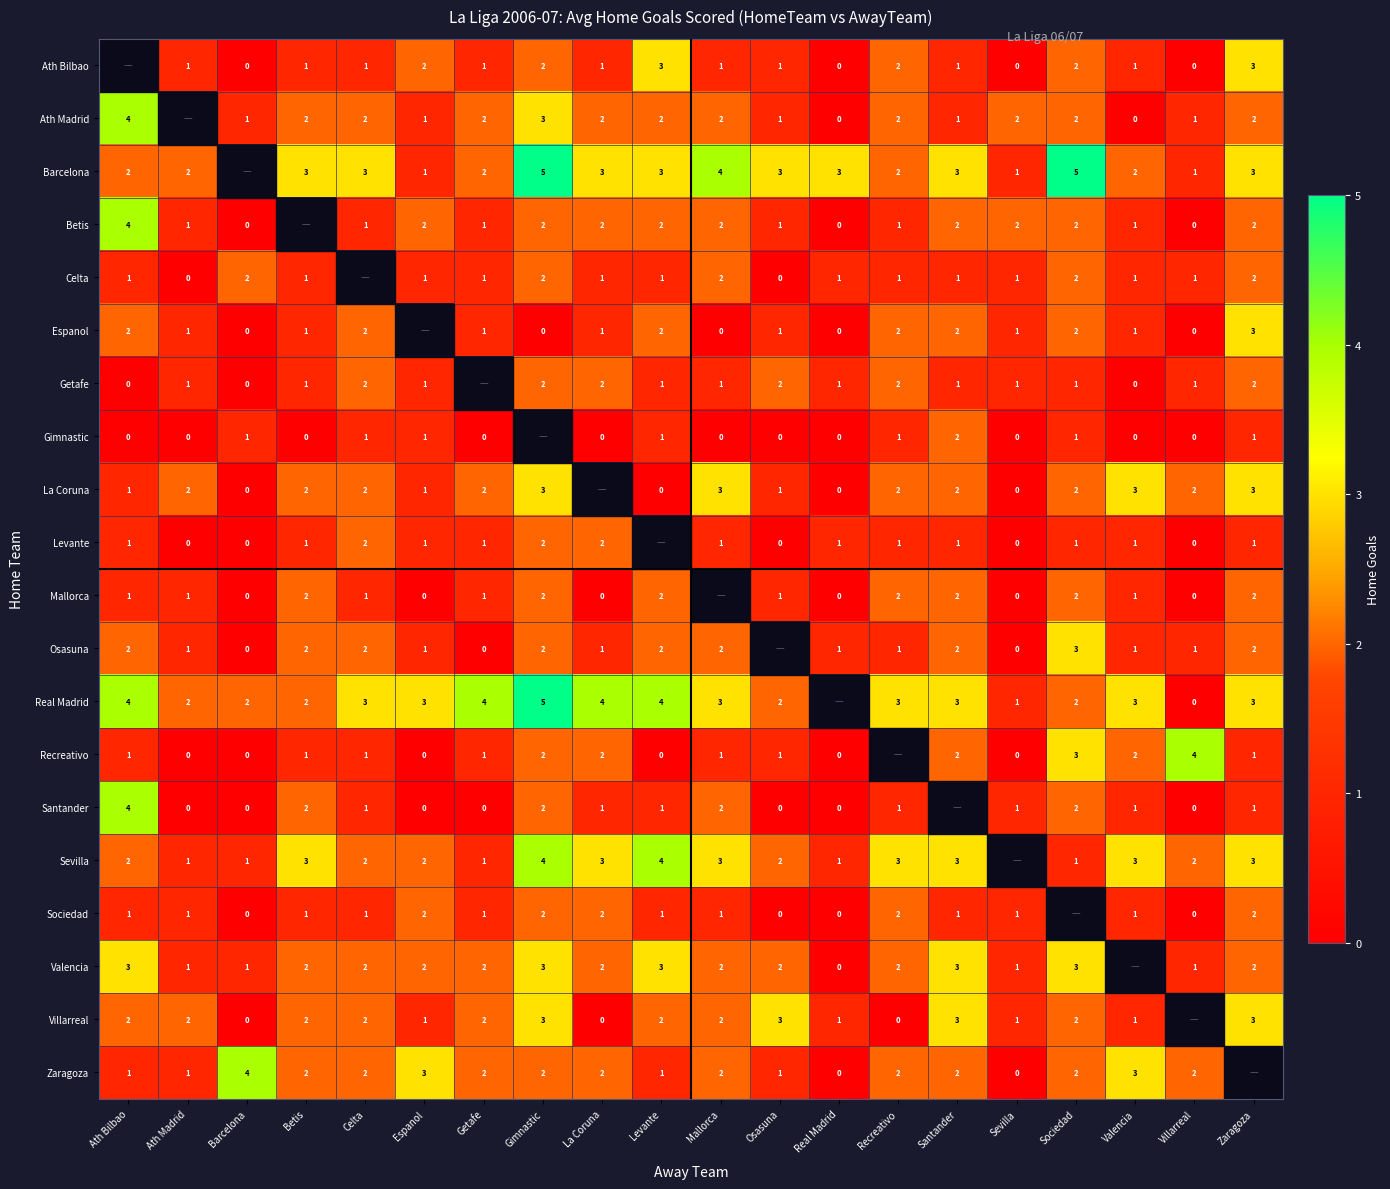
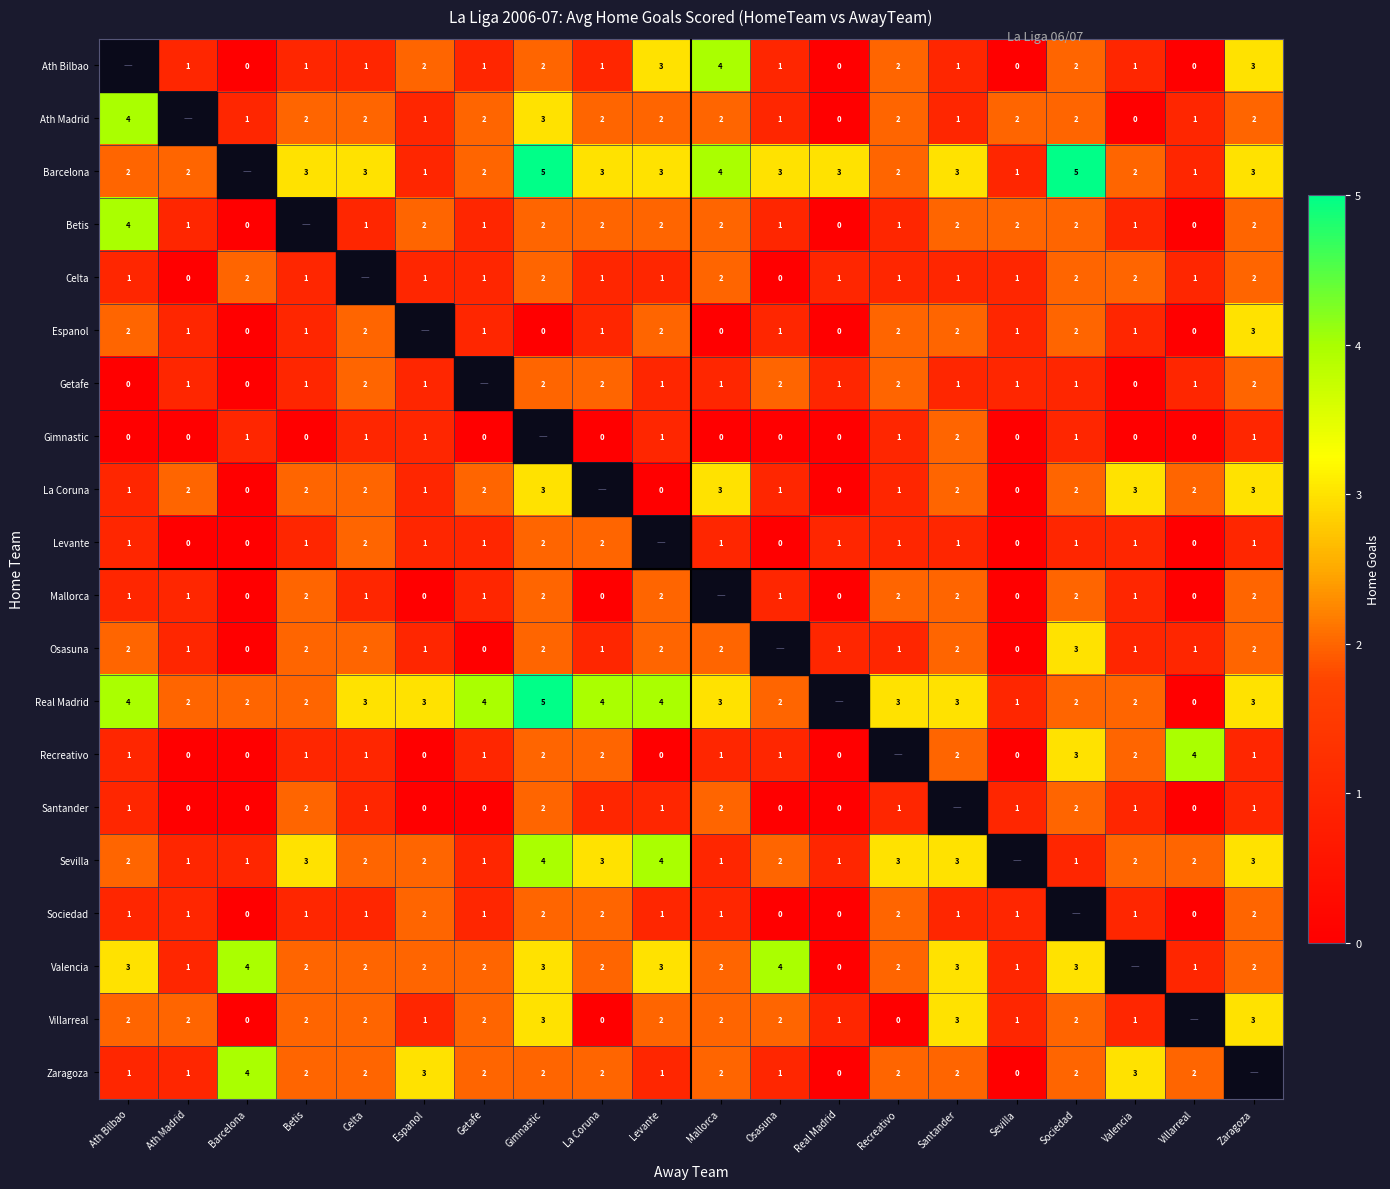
Ath Bilbao, Mallorca: 1 -> 4
Celta, Valencia: 1 -> 2
La Coruna, Recreativo: 2 -> 1
Real Madrid, Valencia: 3 -> 2
Santander, Ath Bilbao: 4 -> 1
Sevilla, Mallorca: 3 -> 1
Sevilla, Valencia: 3 -> 2
Valencia, Barcelona: 1 -> 4
Valencia, Osasuna: 2 -> 4
Villarreal, Osasuna: 3 -> 2
